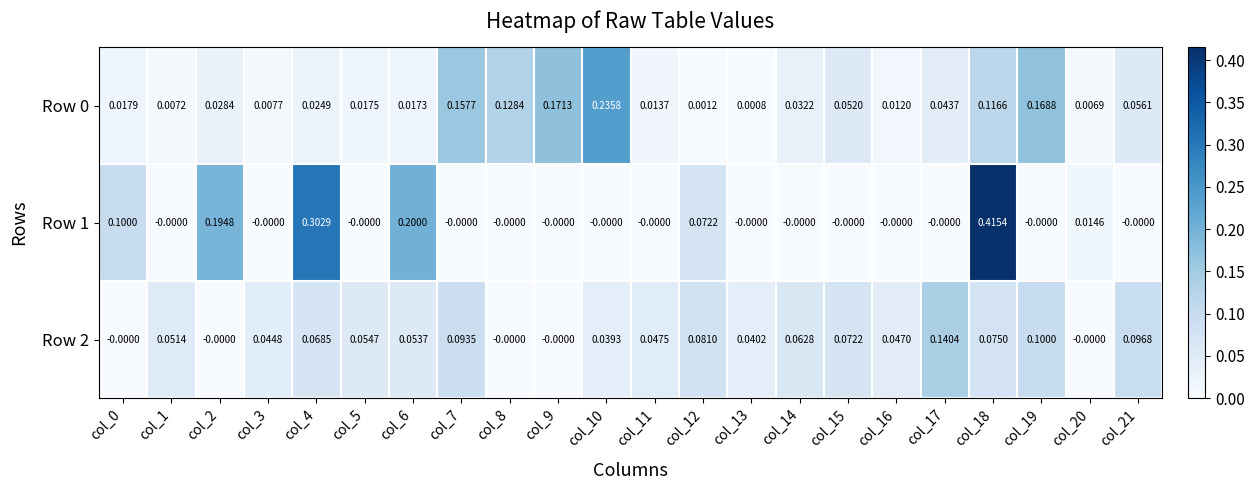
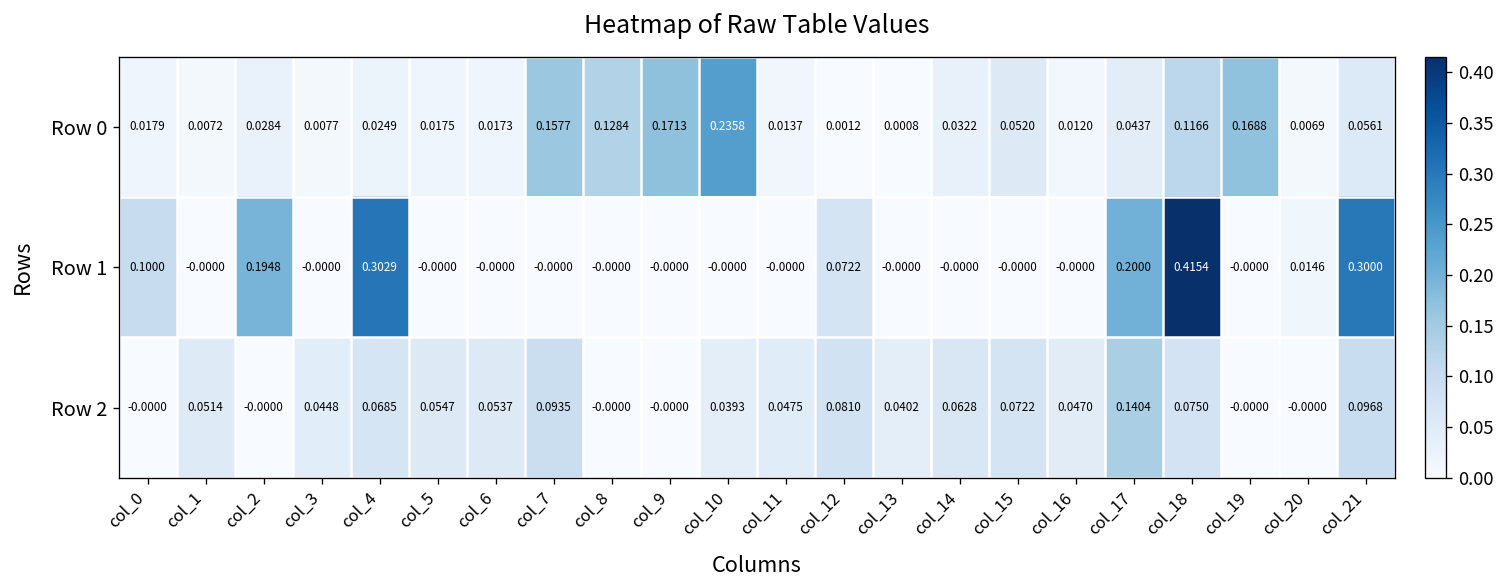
Row 1, col_6: 0.2000 -> -0.0000
Row 1, col_17: -0.0000 -> 0.2000
Row 1, col_21: -0.0000 -> 0.3000
Row 2, col_19: 0.1000 -> -0.0000
